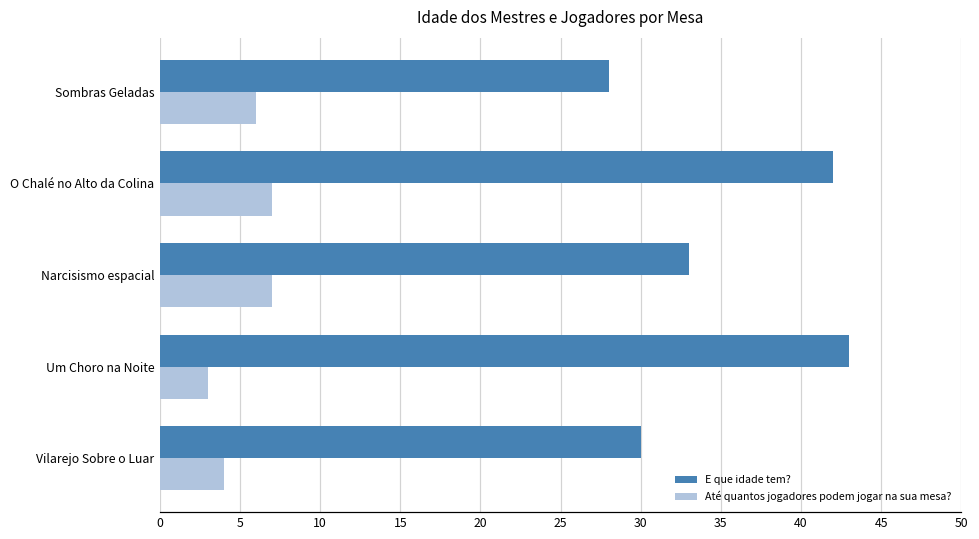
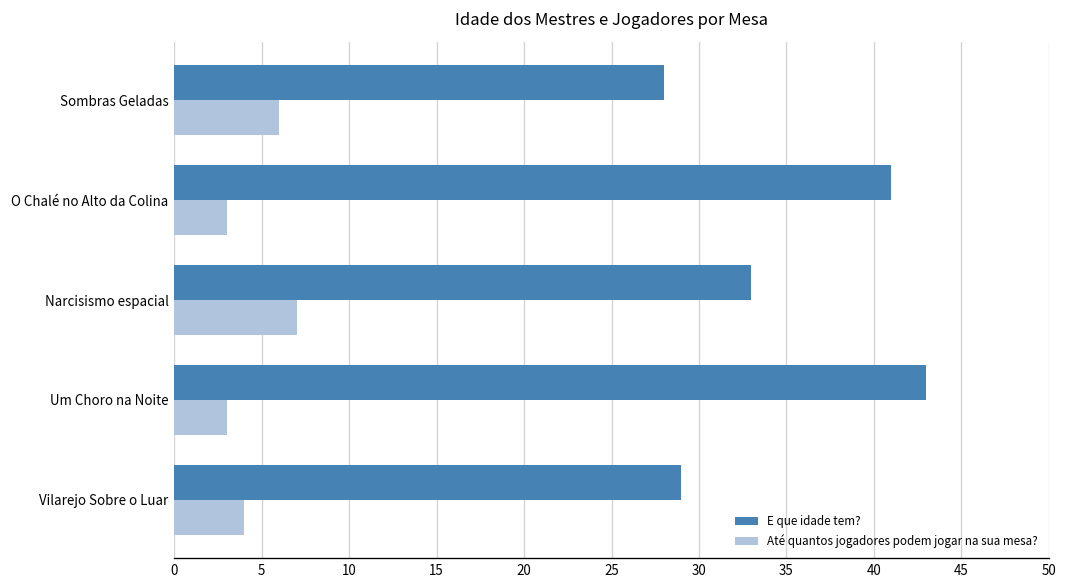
E que idade tem?, O Chalé no Alto da Colina: 42 -> 41
Até quantos jogadores podem jogar na sua mesa?, O Chalé no Alto da Colina: 7 -> 3
E que idade tem?, Vilarejo Sobre o Luar: 30 -> 29
